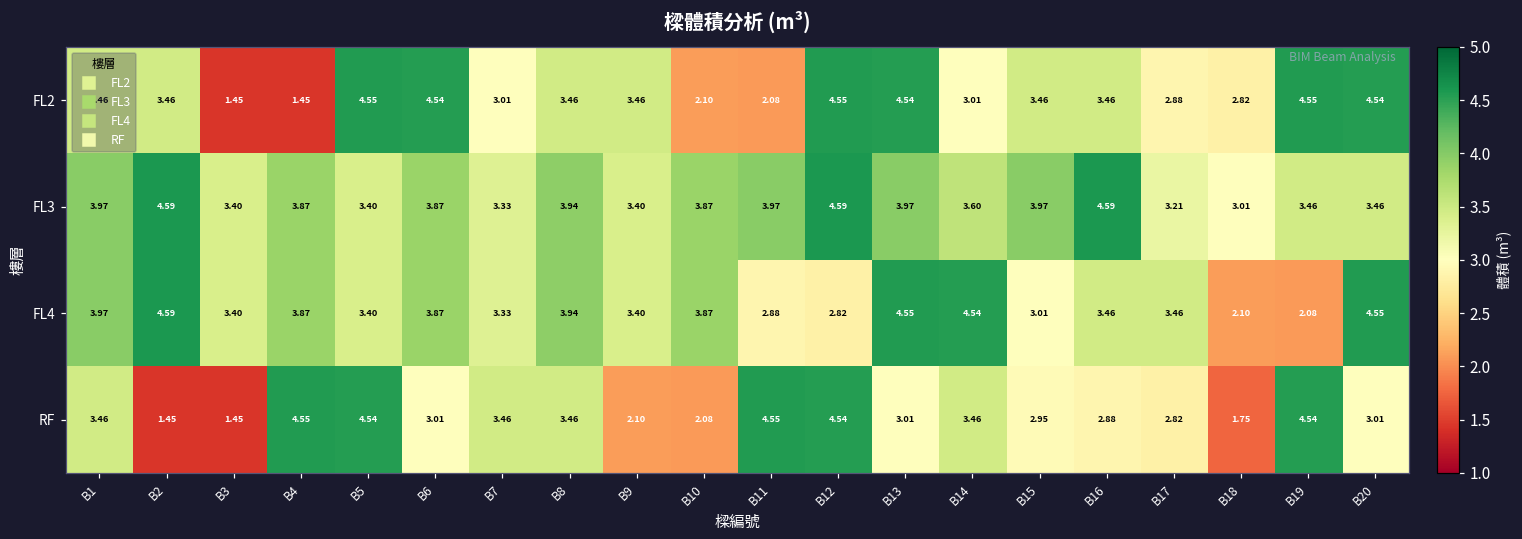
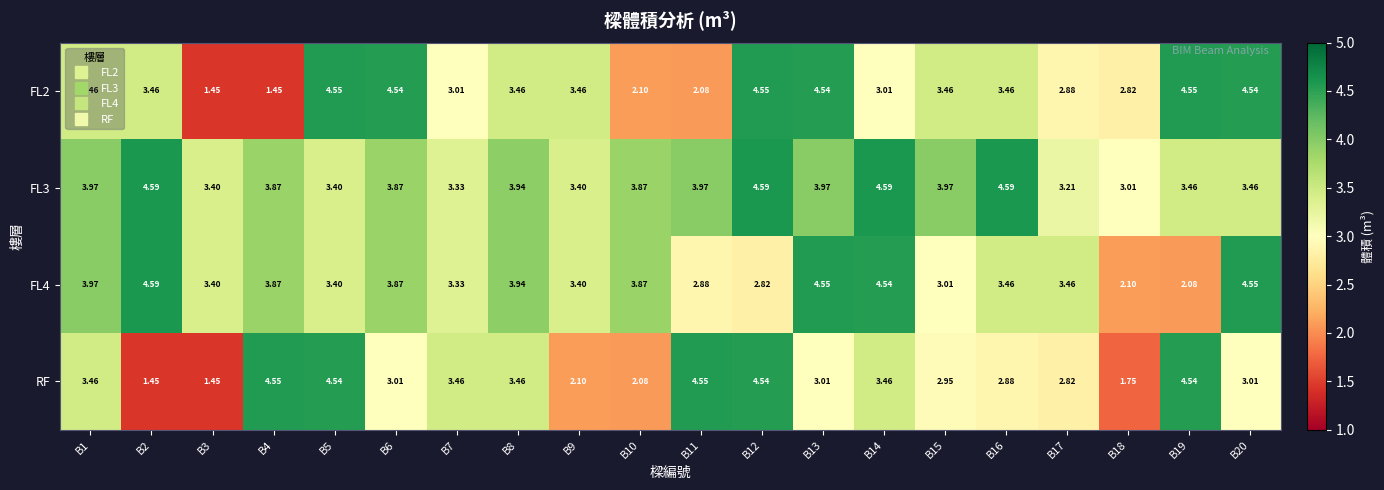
FL3, B14: 3.60 -> 4.59
